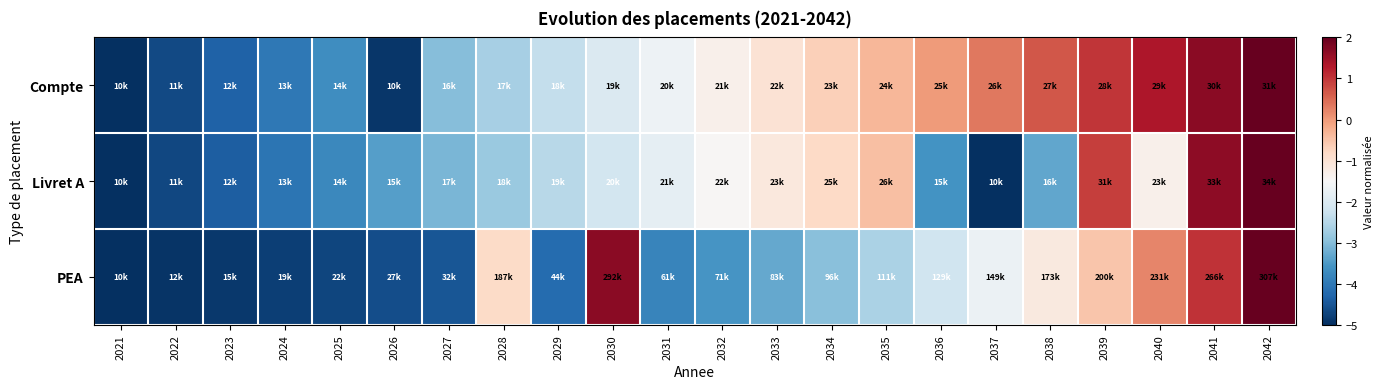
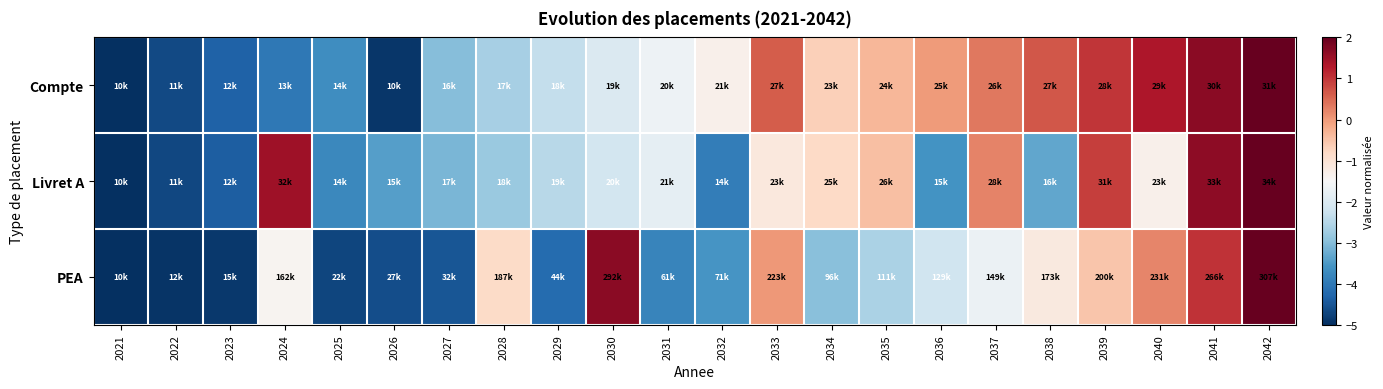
Compte, 2033: 22k -> 27k
Livret A, 2024: 13k -> 32k
Livret A, 2032: 22k -> 14k
Livret A, 2037: 10k -> 28k
PEA, 2024: 19k -> 162k
PEA, 2033: 83k -> 223k
